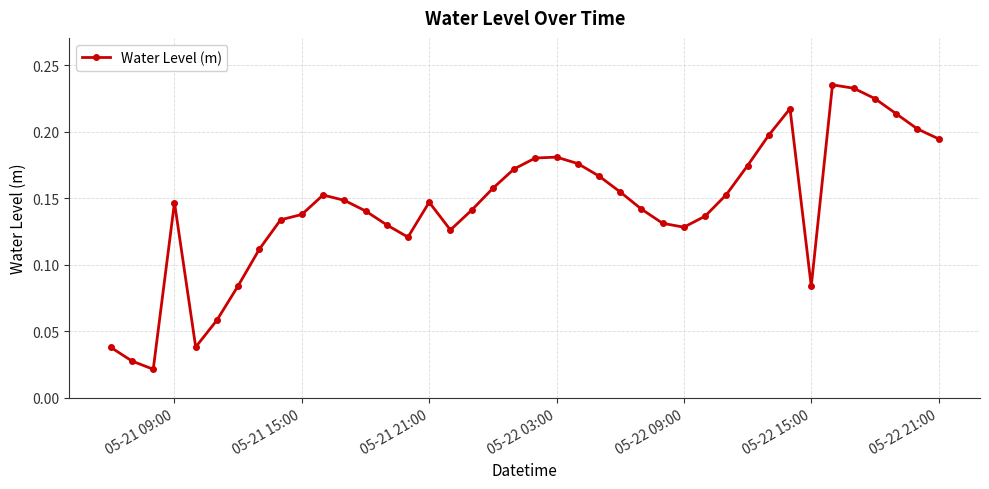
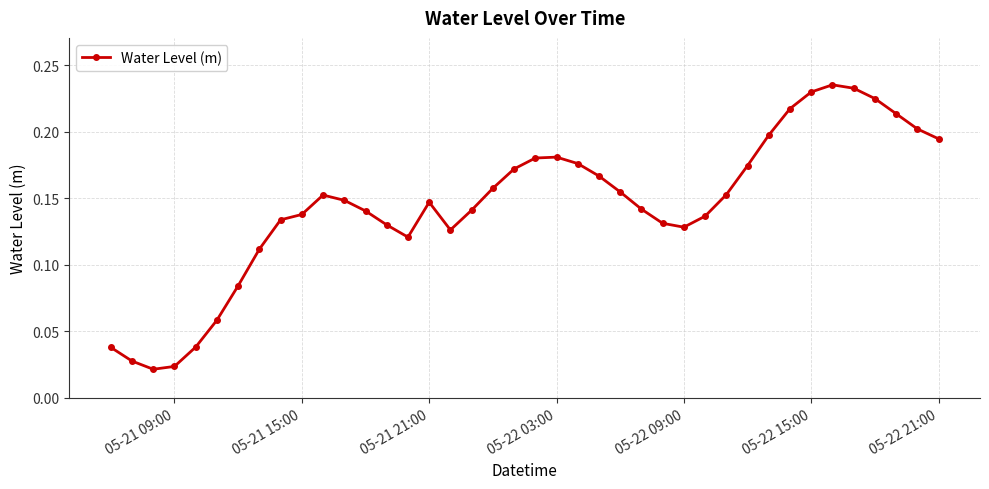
05-21 09:00: 0.147 -> 0.024
05-22 15:00: 0.084 -> 0.230
